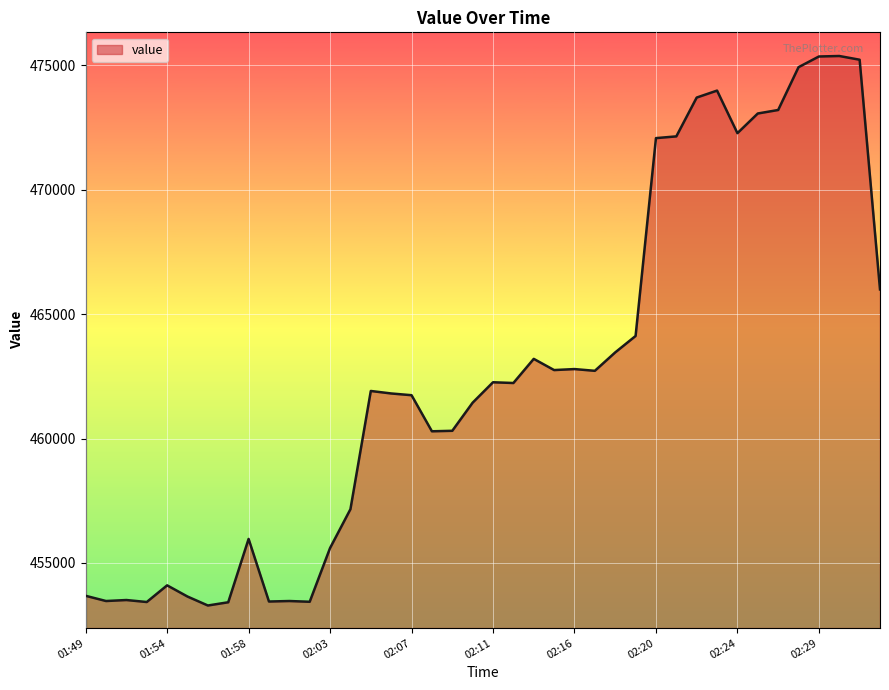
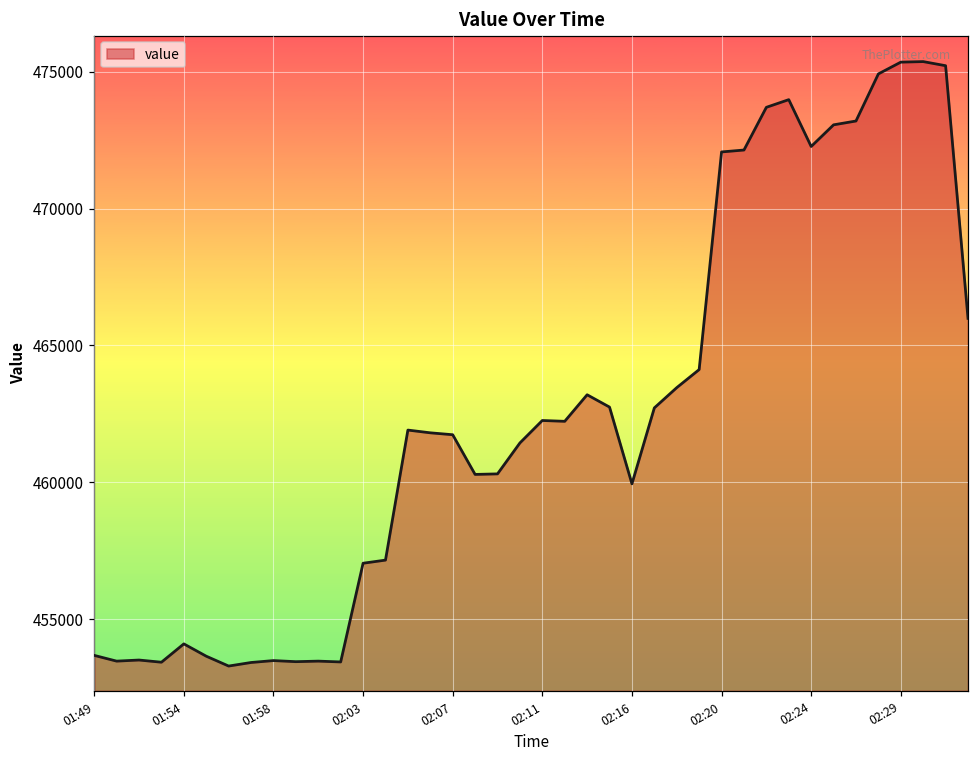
01:58: 456000 -> 453500
02:03: 455600 -> 457000
02:16: 462800 -> 459900
